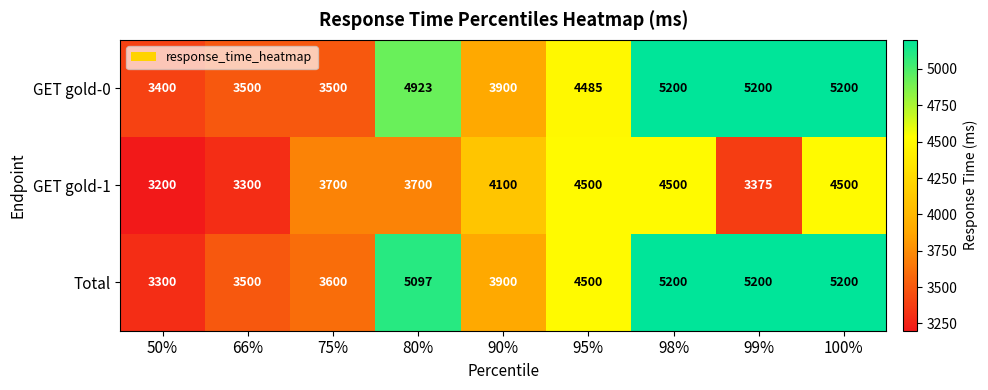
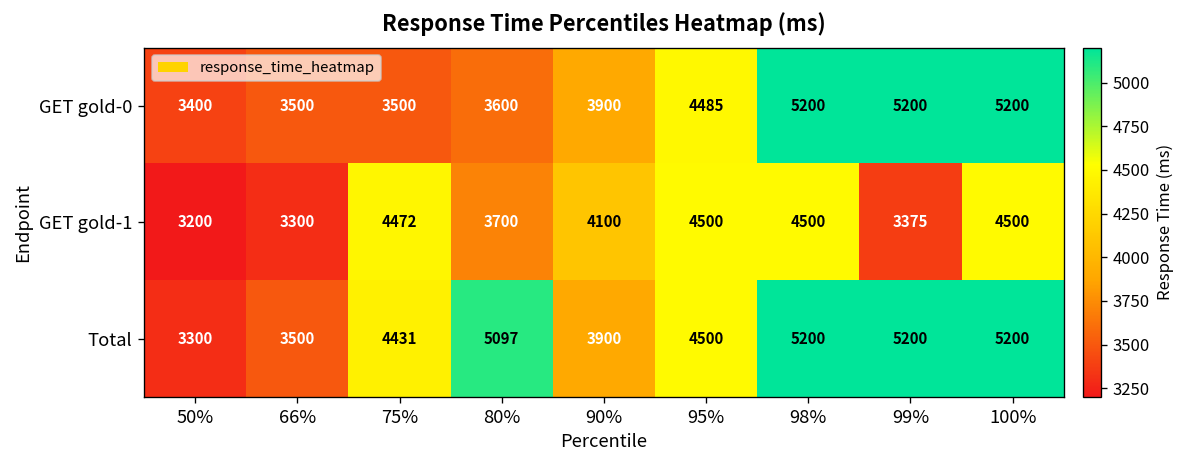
GET gold-0, 80%: 4923 -> 3600
GET gold-1, 75%: 3700 -> 4472
Total, 75%: 3600 -> 4431
